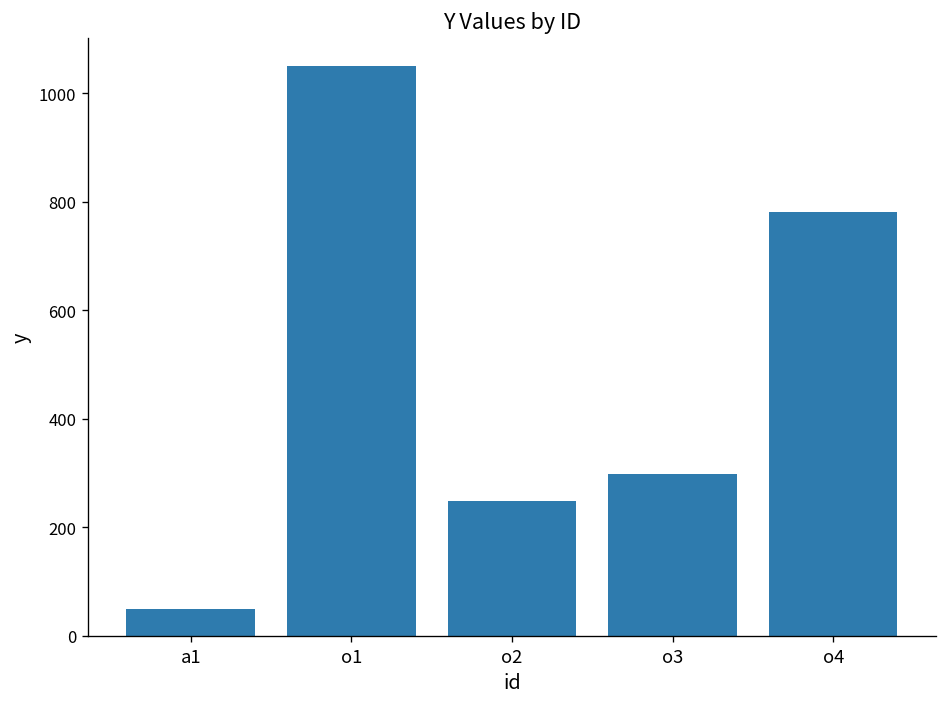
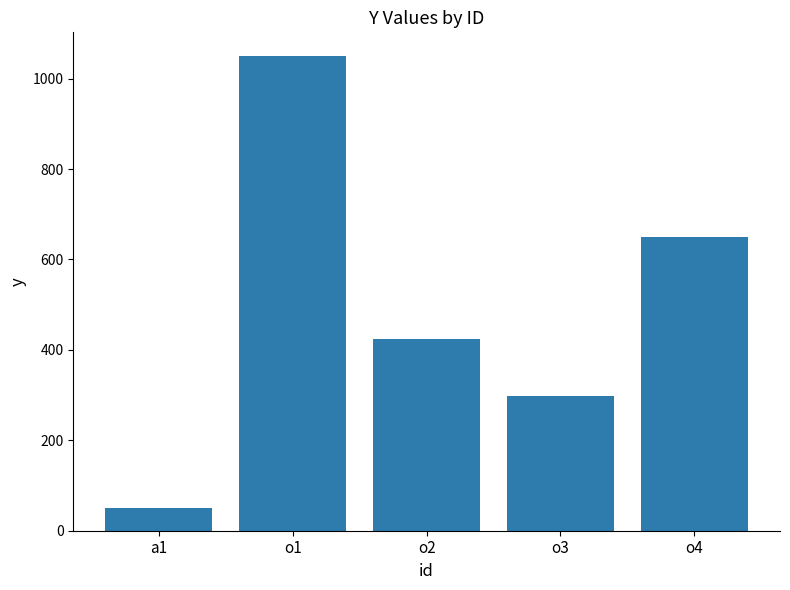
o2: 250 -> 420
o4: 780 -> 650
